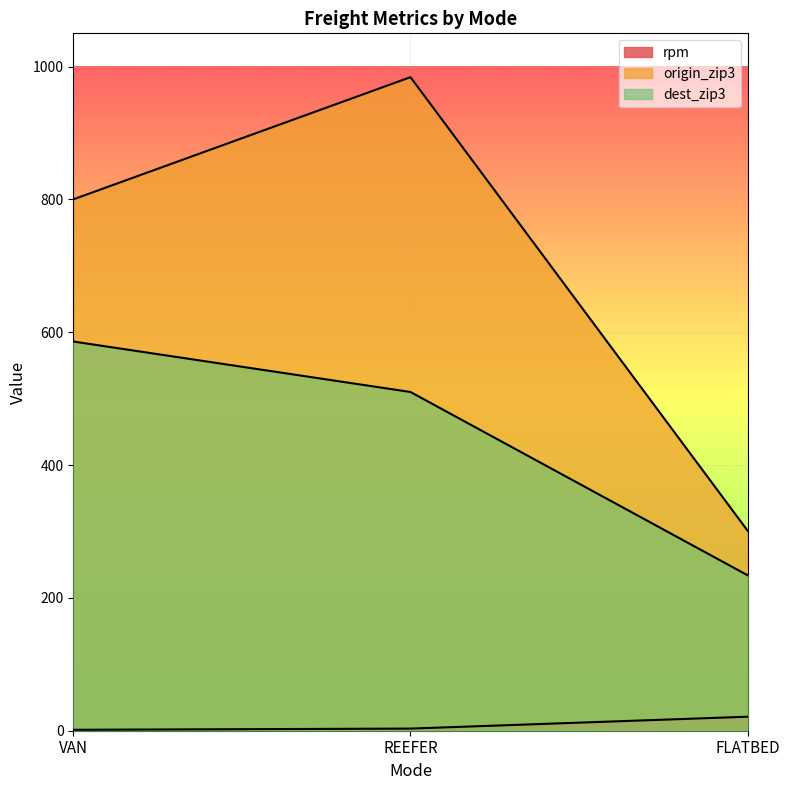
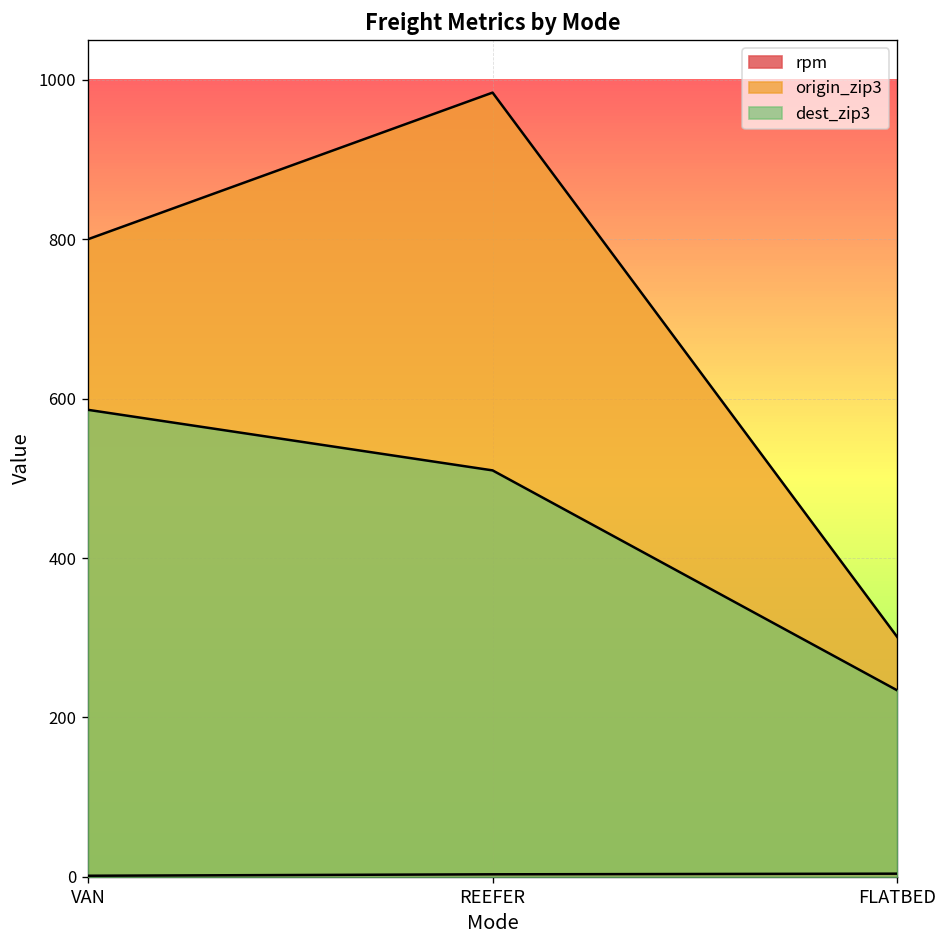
rpm, FLATBED: 20 -> 0
